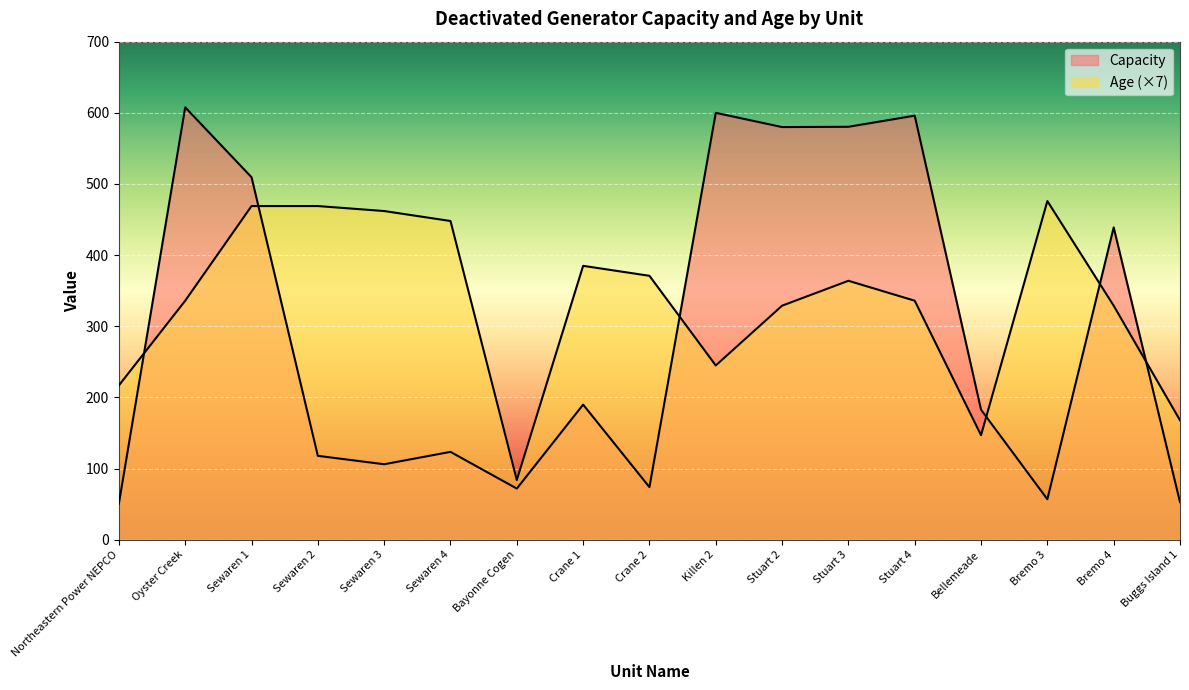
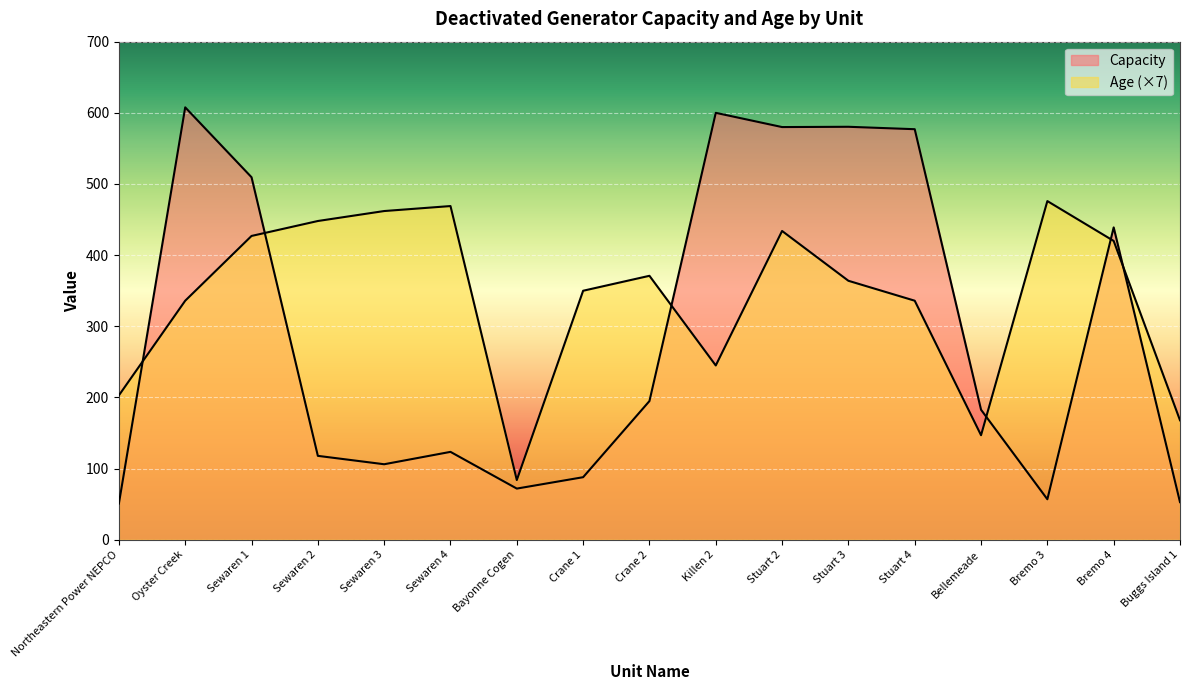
Age (×7), Northeastern Power NEPCO: 220 -> 200
Age (×7), Sewaren 1: 470 -> 430
Age (×7), Sewaren 2: 470 -> 450
Age (×7), Sewaren 4: 450 -> 470
Capacity, Crane 1: 190 -> 90
Age (×7), Crane 1: 390 -> 350
Capacity, Crane 2: 70 -> 200
Age (×7), Stuart 2: 330 -> 430
Capacity, Stuart 4: 600 -> 580
Age (×7), Bremo 4: 330 -> 420
